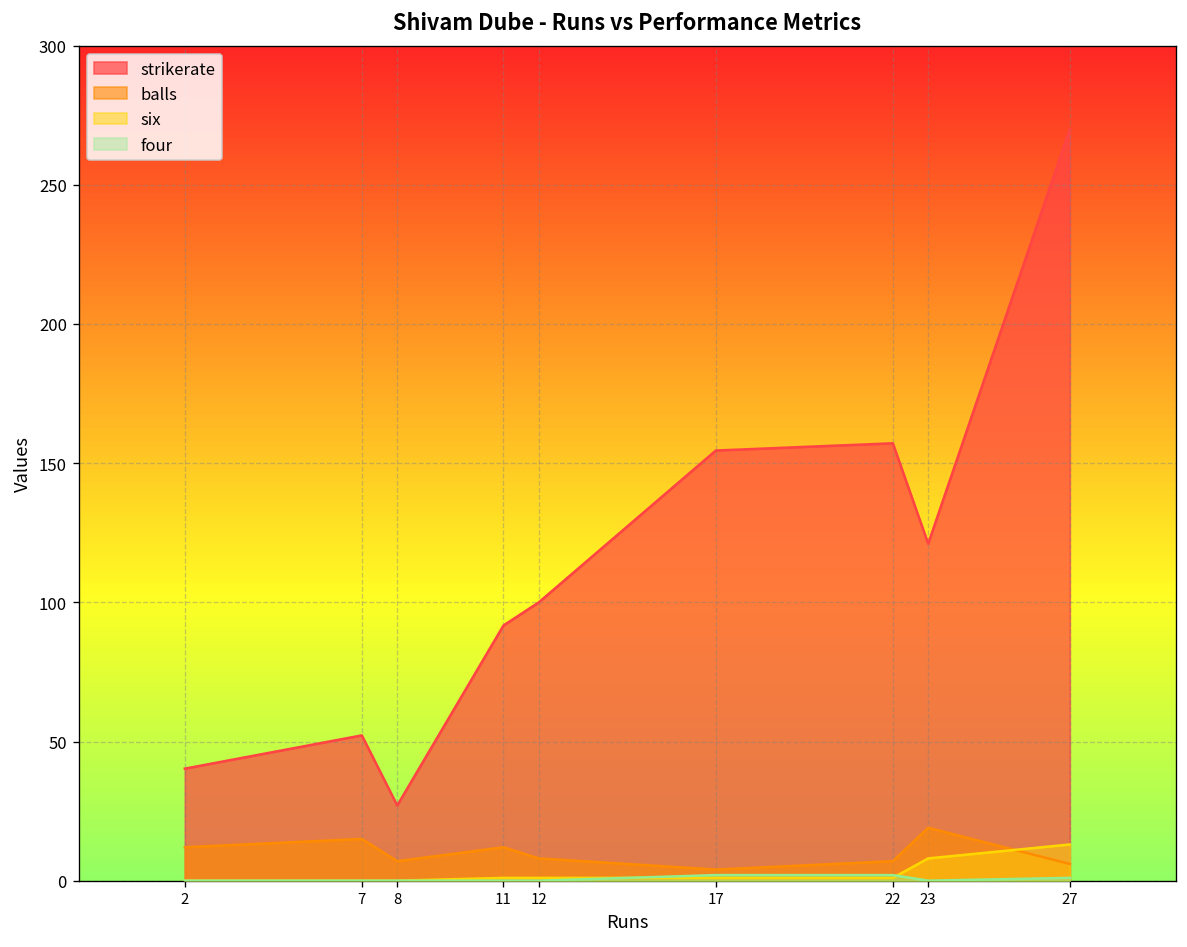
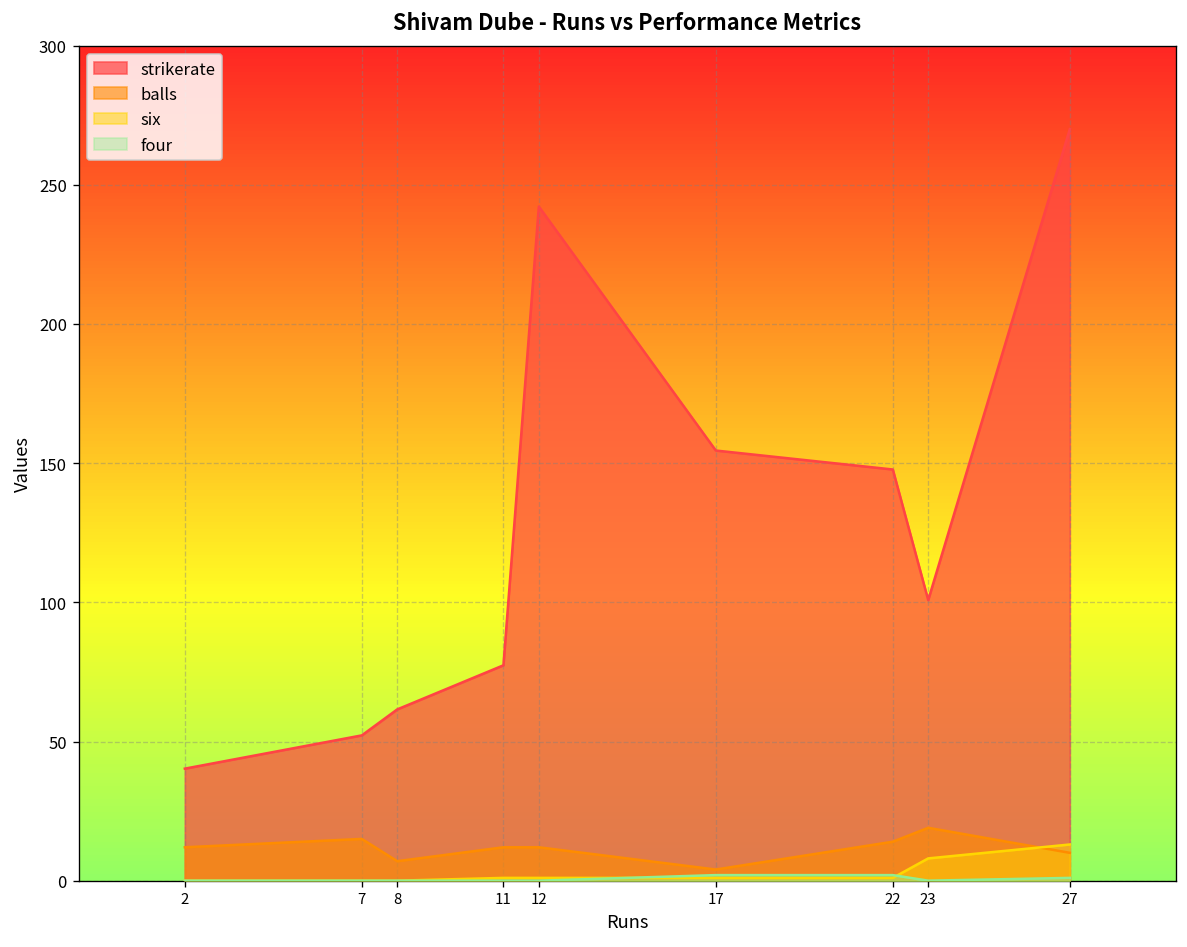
strikerate, 8: 27 -> 62
strikerate, 11: 92 -> 77
strikerate, 12: 100 -> 242
balls, 12: 8 -> 12
strikerate, 22: 157 -> 148
balls, 22: 7 -> 14
strikerate, 23: 121 -> 101
balls, 27: 6 -> 10
